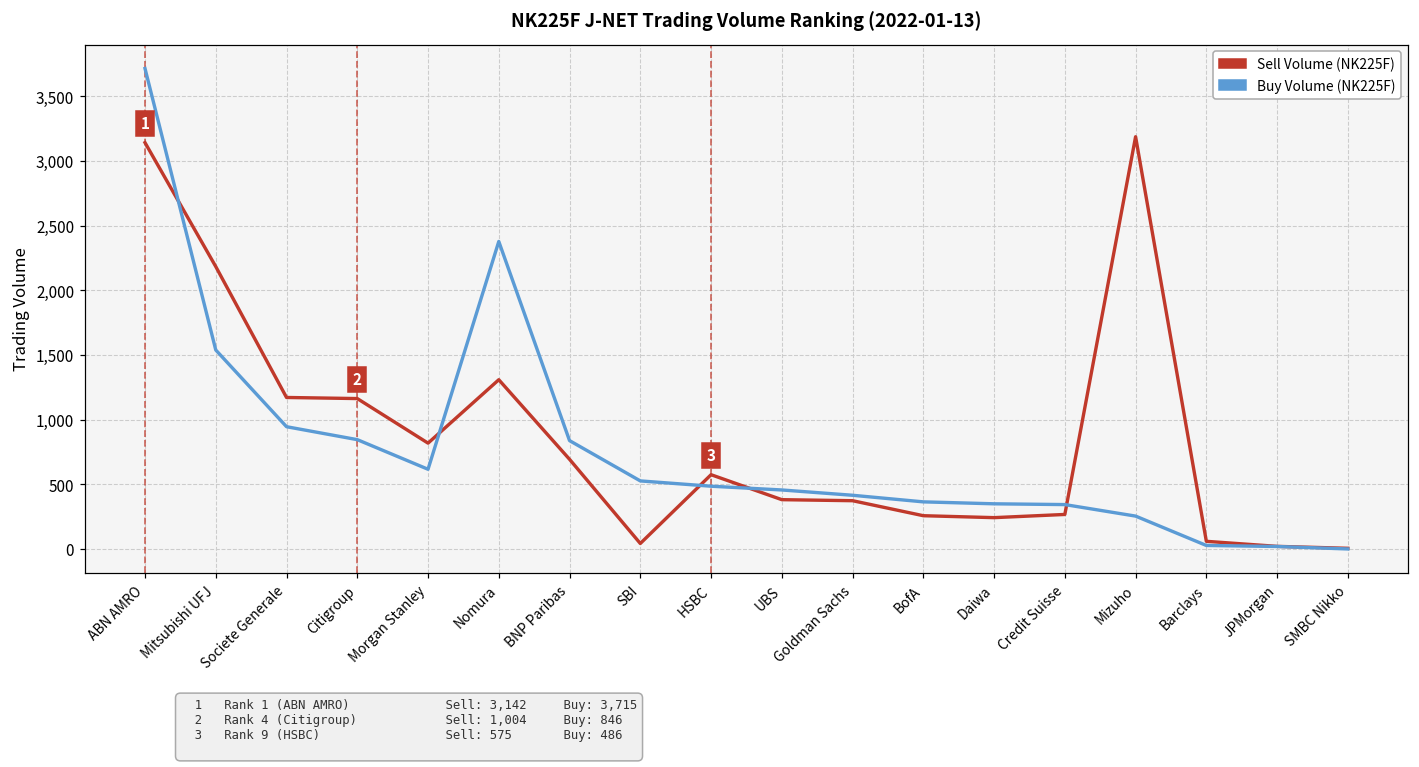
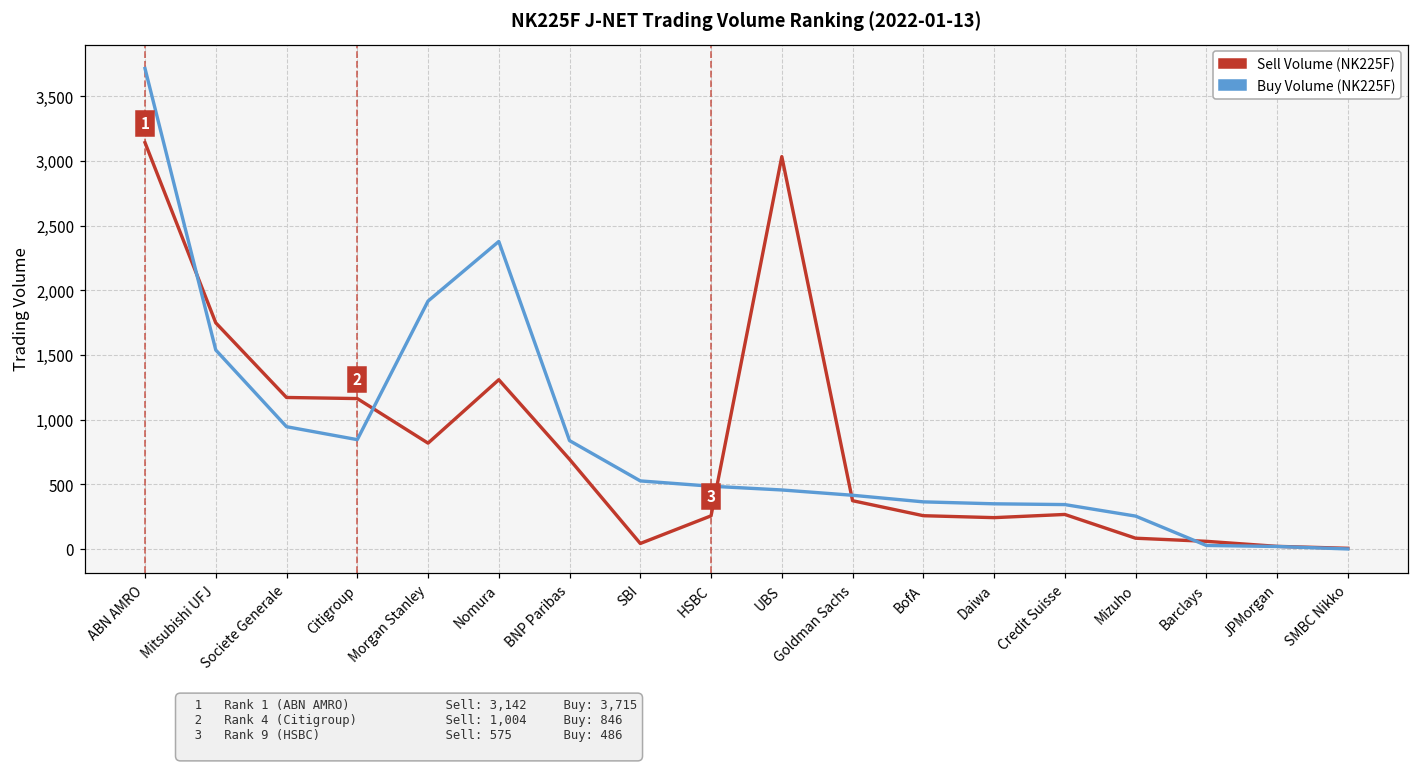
Sell Volume (NK225F), Mitsubishi UFJ: 2,180 -> 1,750
Buy Volume (NK225F), Morgan Stanley: 620 -> 1,920
Sell Volume (NK225F), HSBC: 580 -> 260
Sell Volume (NK225F), UBS: 380 -> 3,030
Sell Volume (NK225F), Mizuho: 3,190 -> 80
